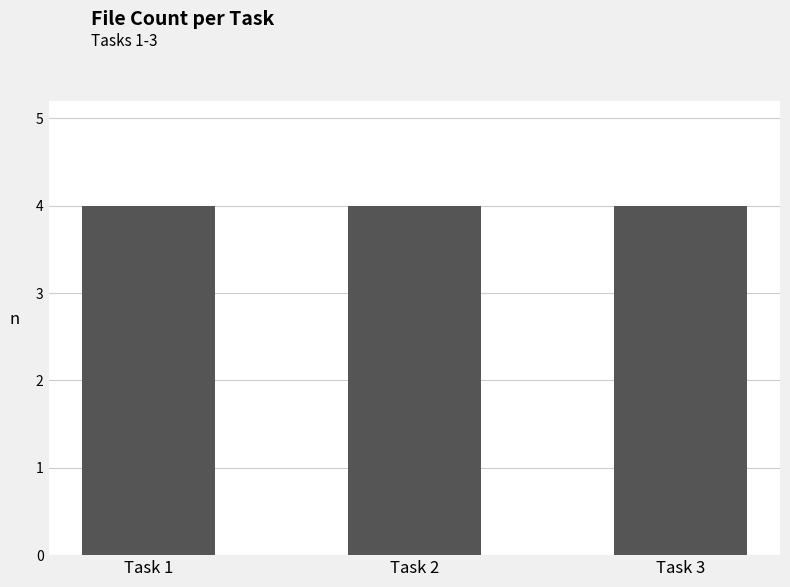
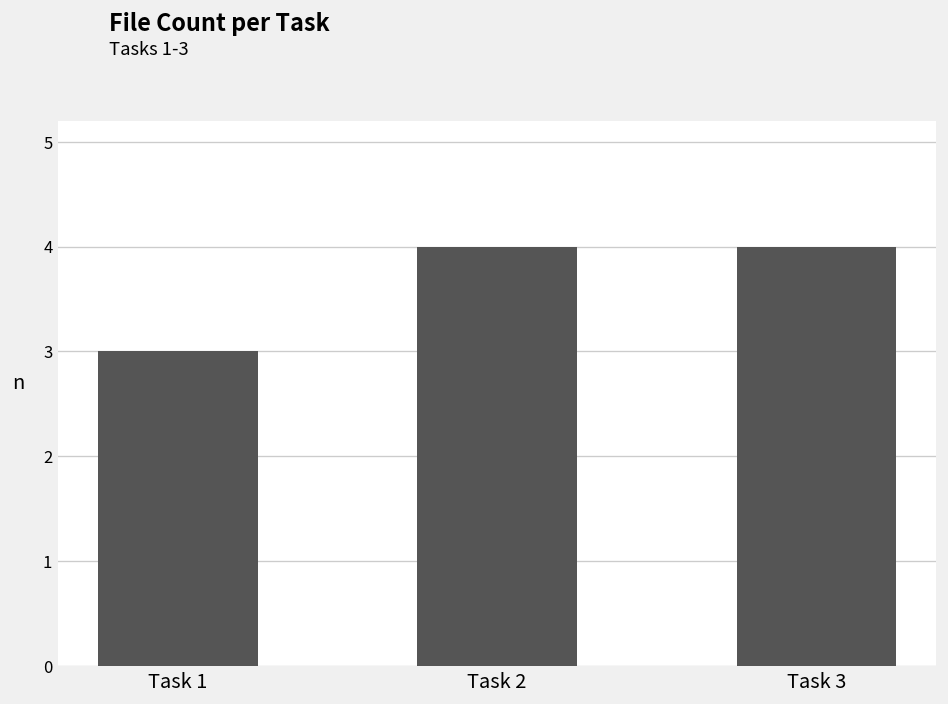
Task 1: 4 -> 3
